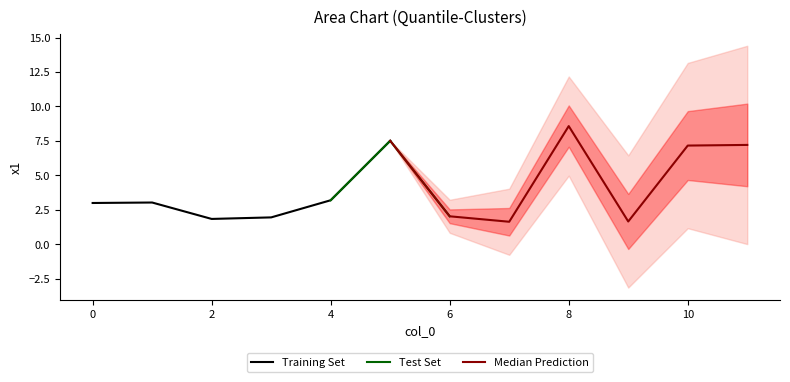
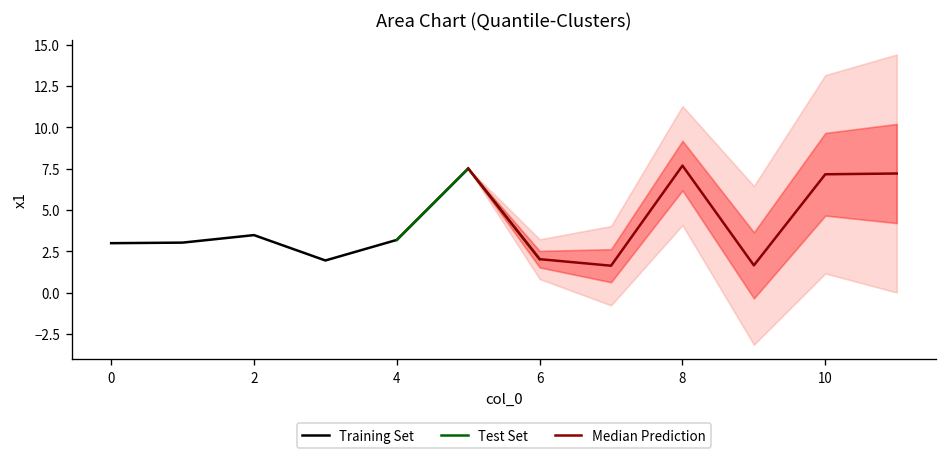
Training Set, 2: 1.8 -> 3.5
Median Prediction, 8: 8.6 -> 7.7
